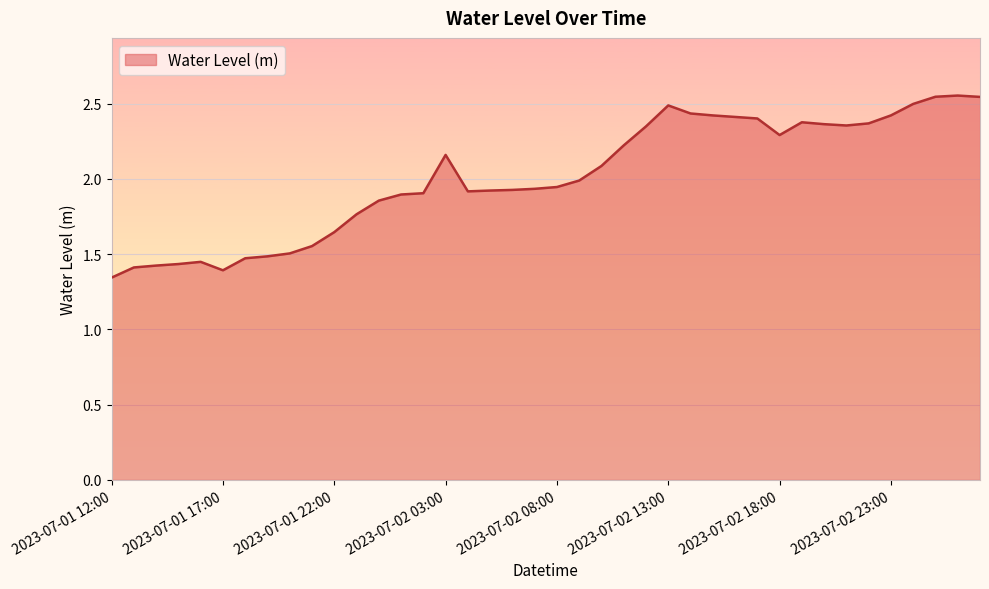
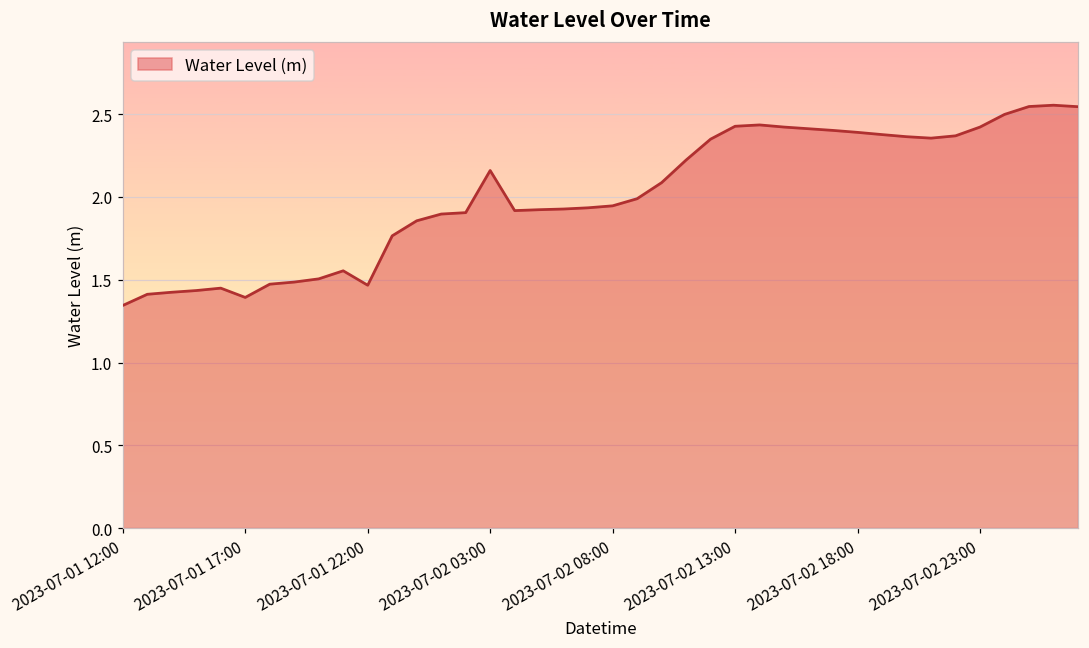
2023-07-01 22:00: 1.65 -> 1.47
2023-07-02 13:00: 2.49 -> 2.43
2023-07-02 18:00: 2.29 -> 2.39
